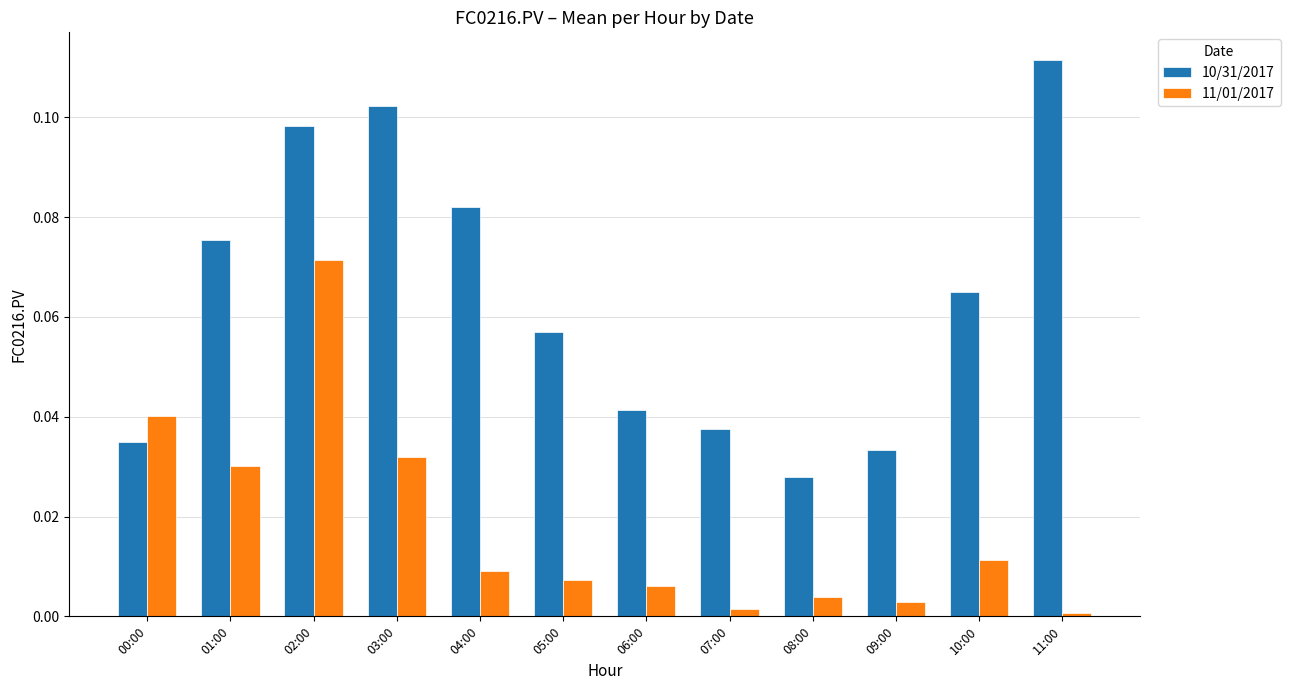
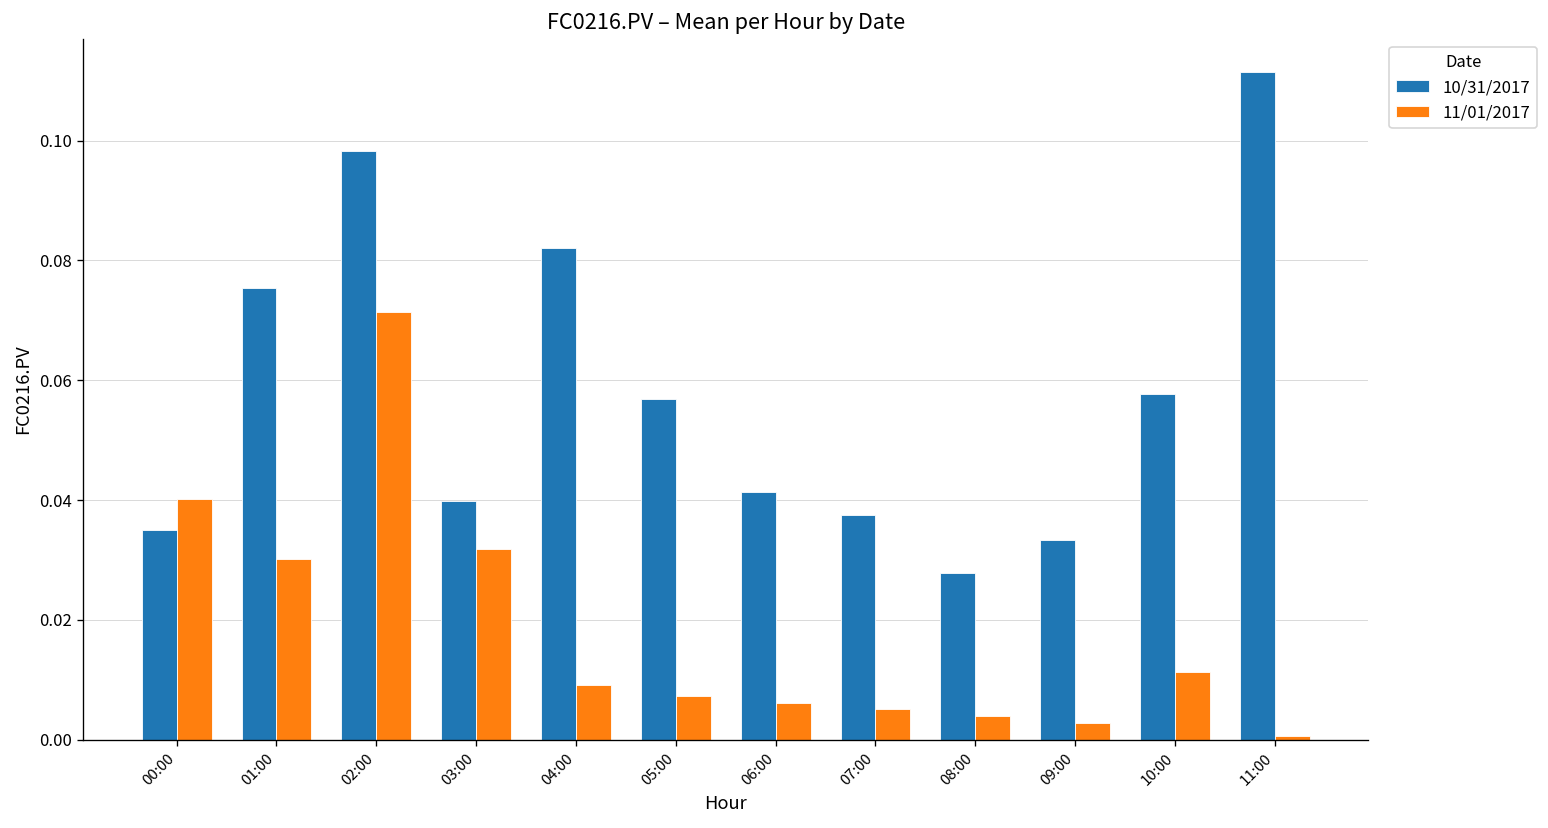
10/31/2017, 03:00: 0.102 -> 0.040
11/01/2017, 07:00: 0.001 -> 0.005
10/31/2017, 10:00: 0.065 -> 0.058
